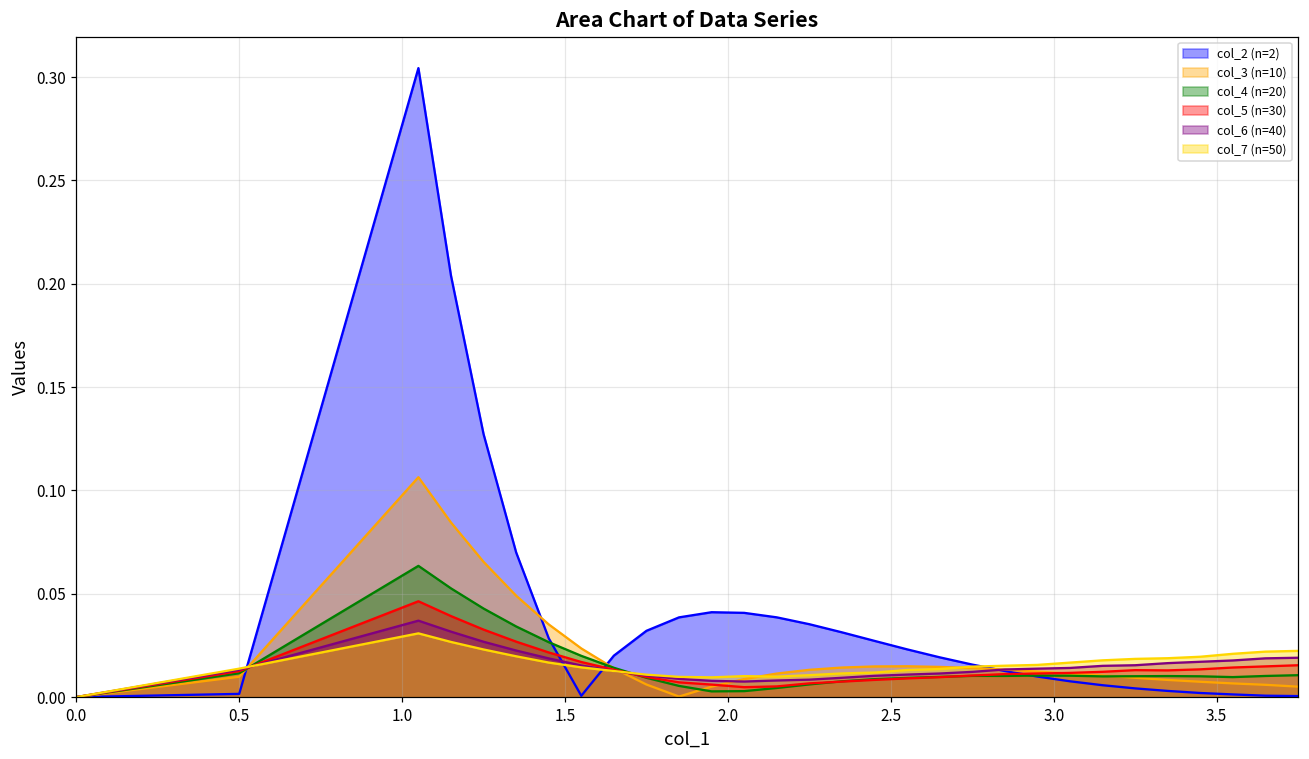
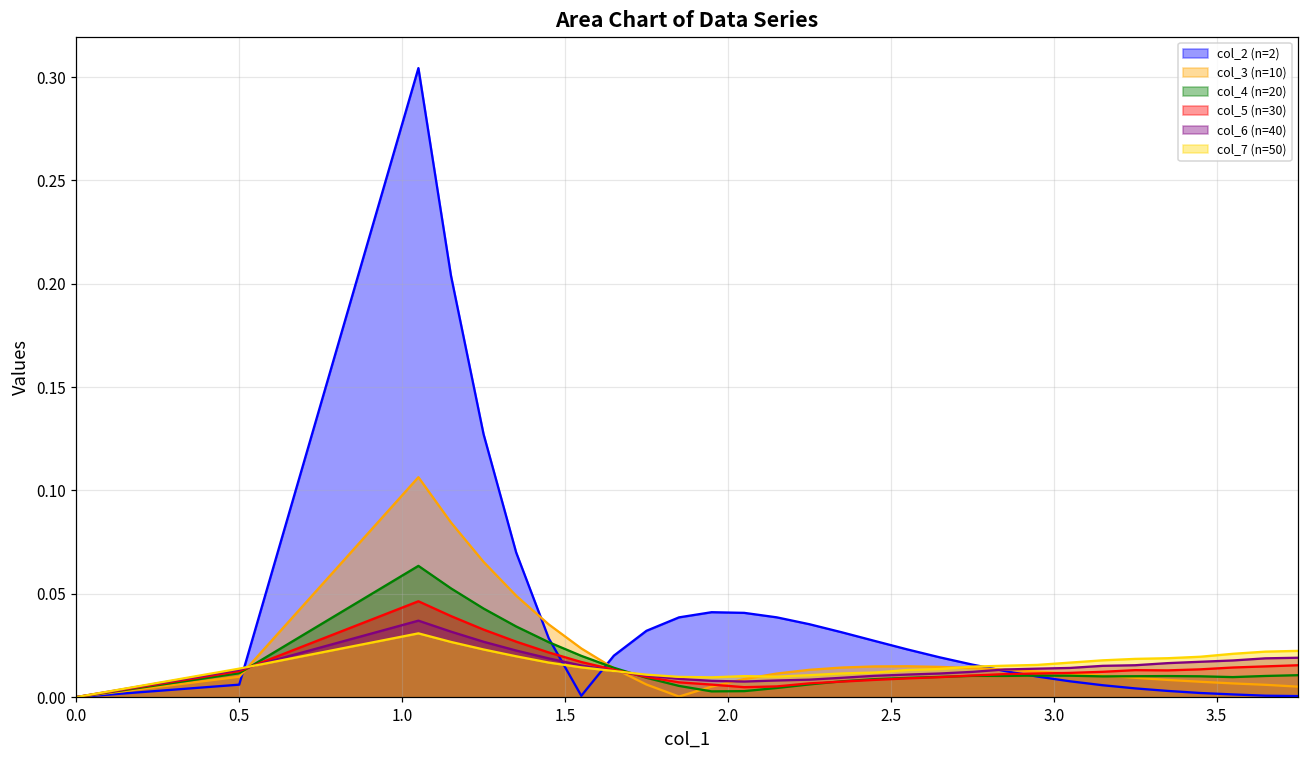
col_2 (n=2), 0.5: 0.002 -> 0.006
